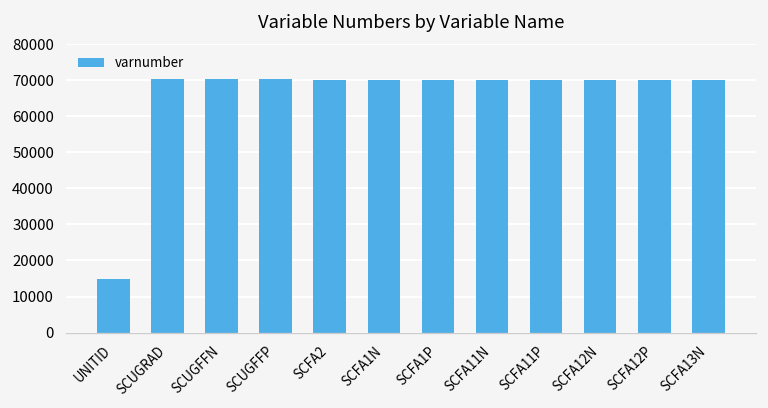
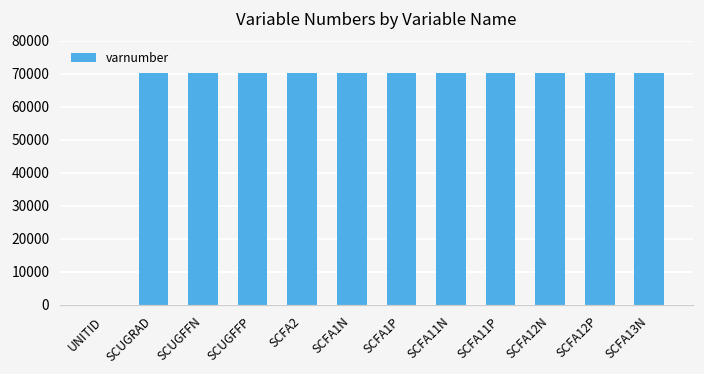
UNITID: 15000 -> 0
